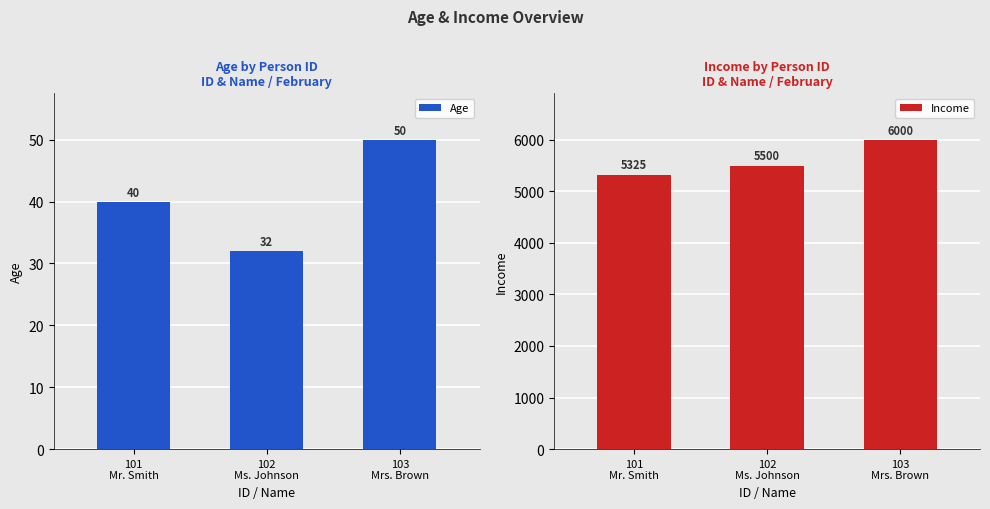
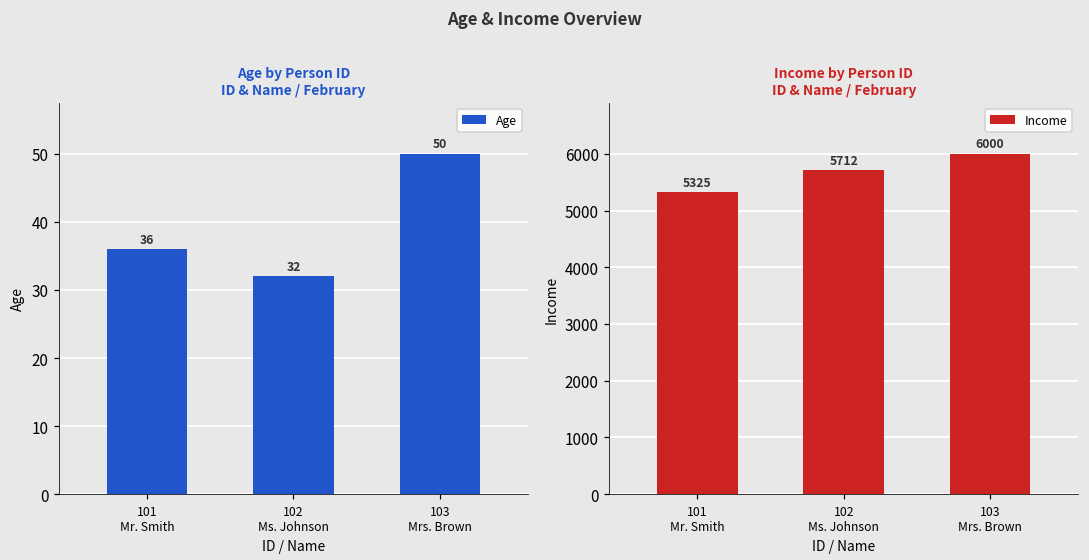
Age by Person ID ID & Name / February, 101 Mr. Smith: 40 -> 36
Income by Person ID ID & Name / February, 102 Ms. Johnson: 5500 -> 5712
